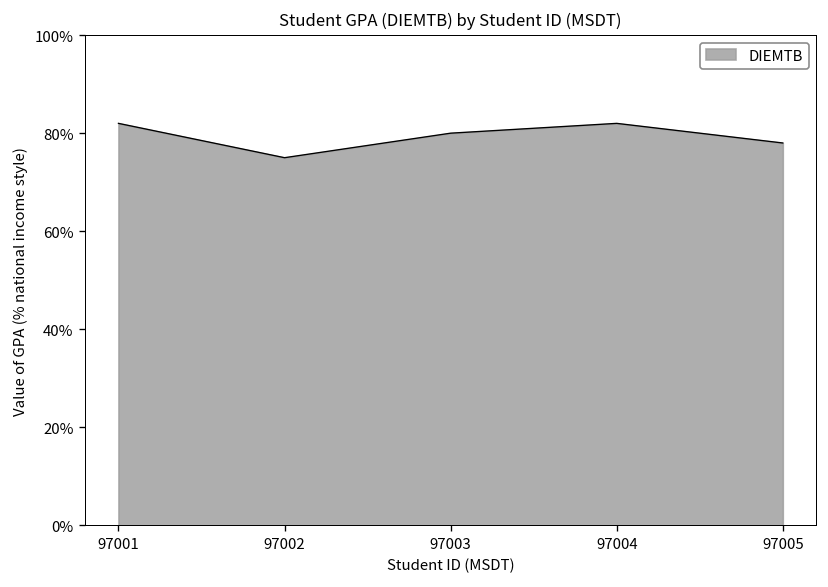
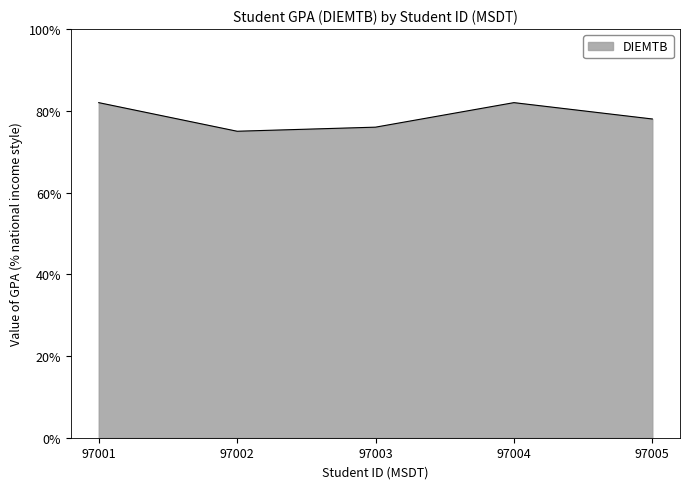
97003: 80% -> 76%
